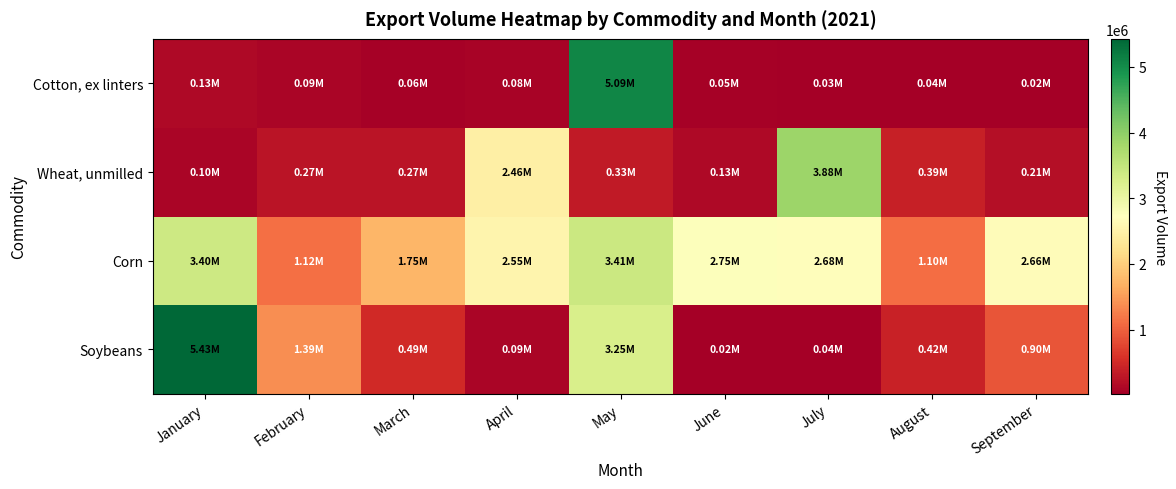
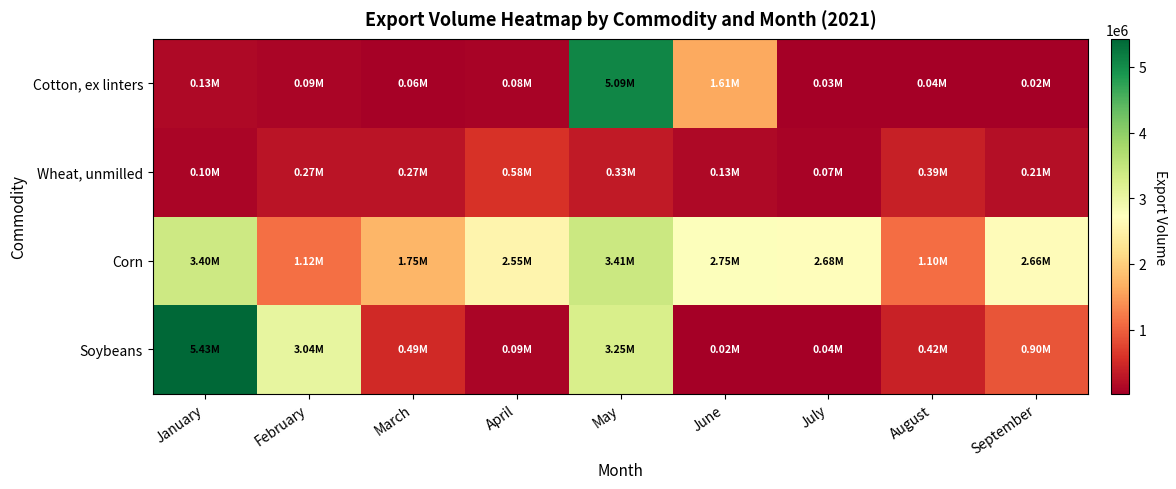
Cotton, ex linters, June: 0.05M -> 1.61M
Wheat, unmilled, April: 2.46M -> 0.58M
Wheat, unmilled, July: 3.88M -> 0.07M
Soybeans, February: 1.39M -> 3.04M
